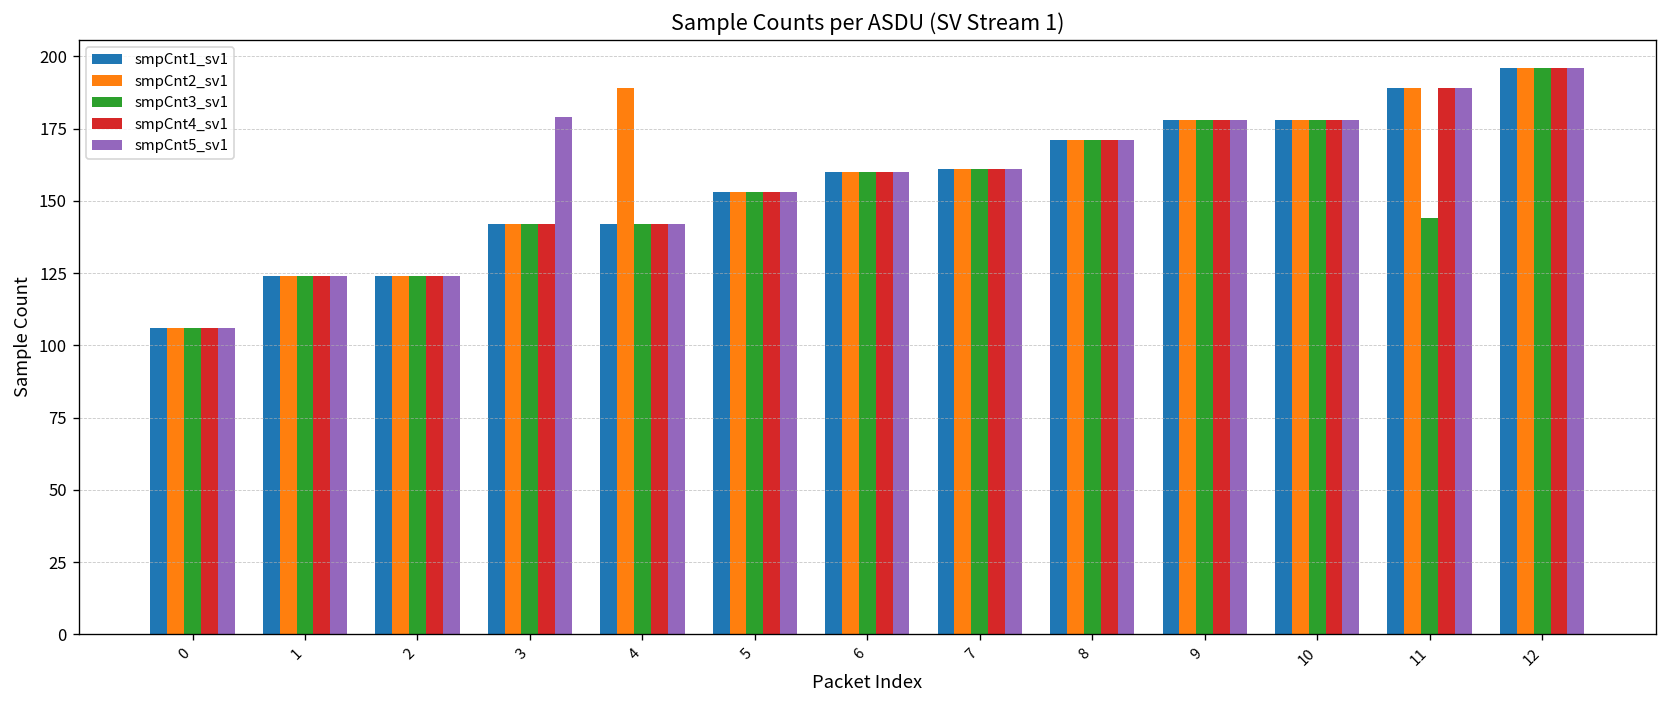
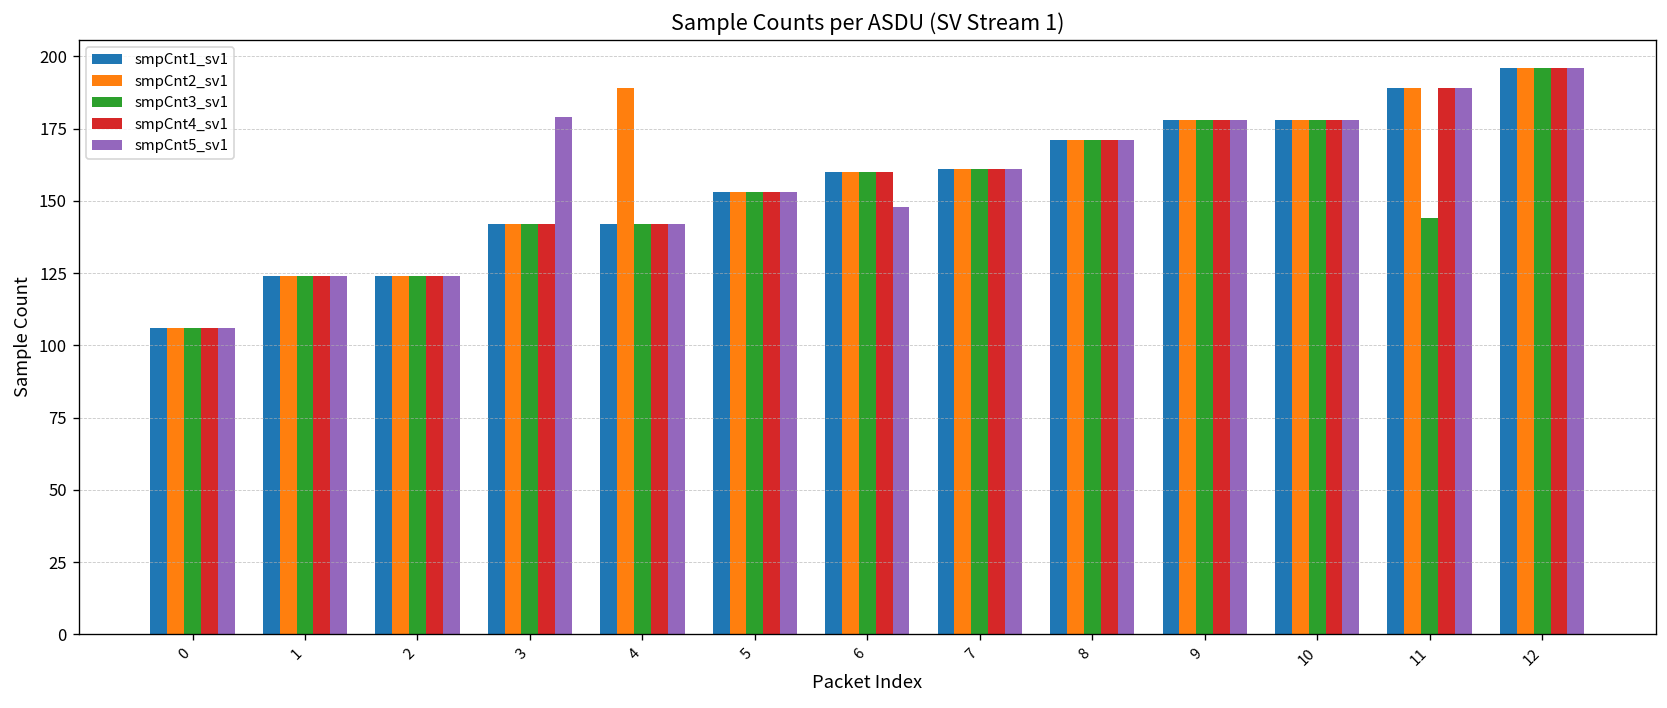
smpCnt5_sv1, 6: 160 -> 148
